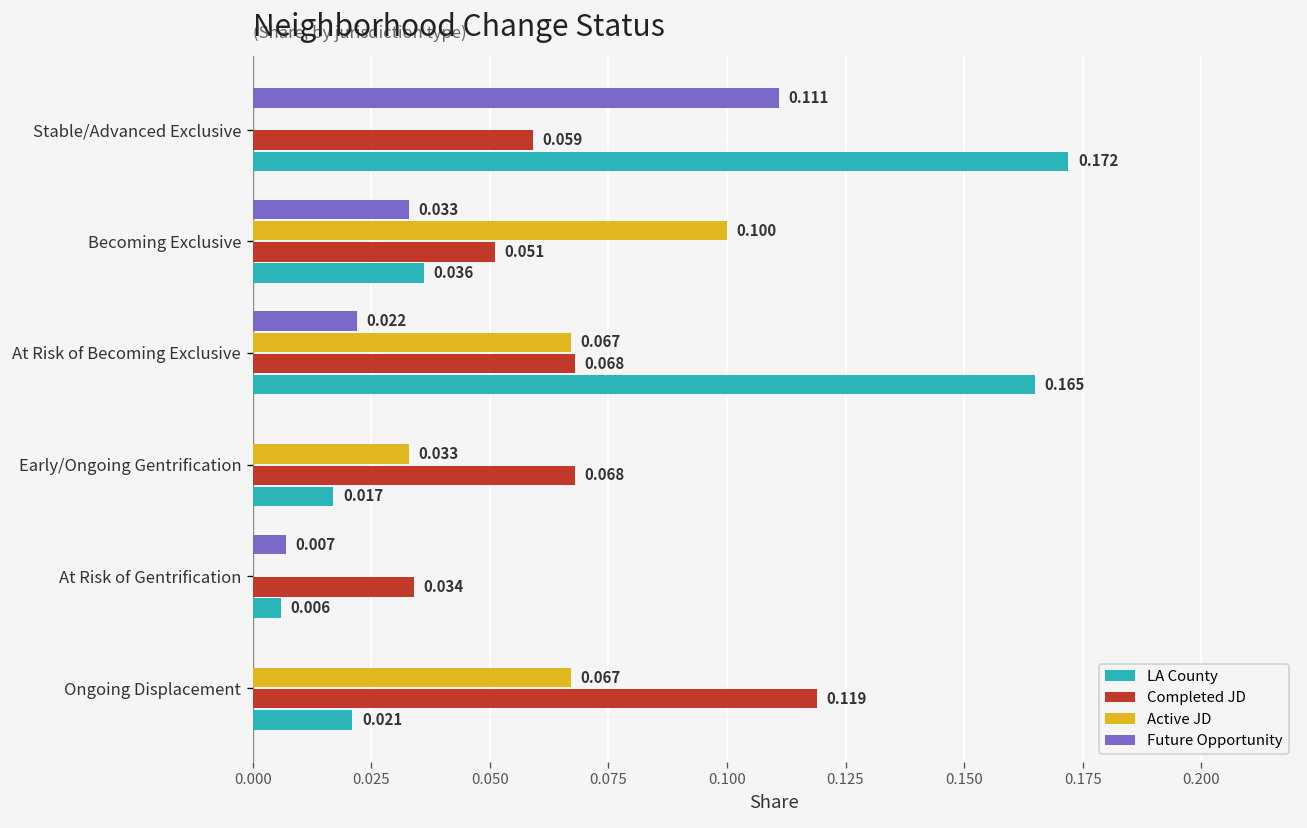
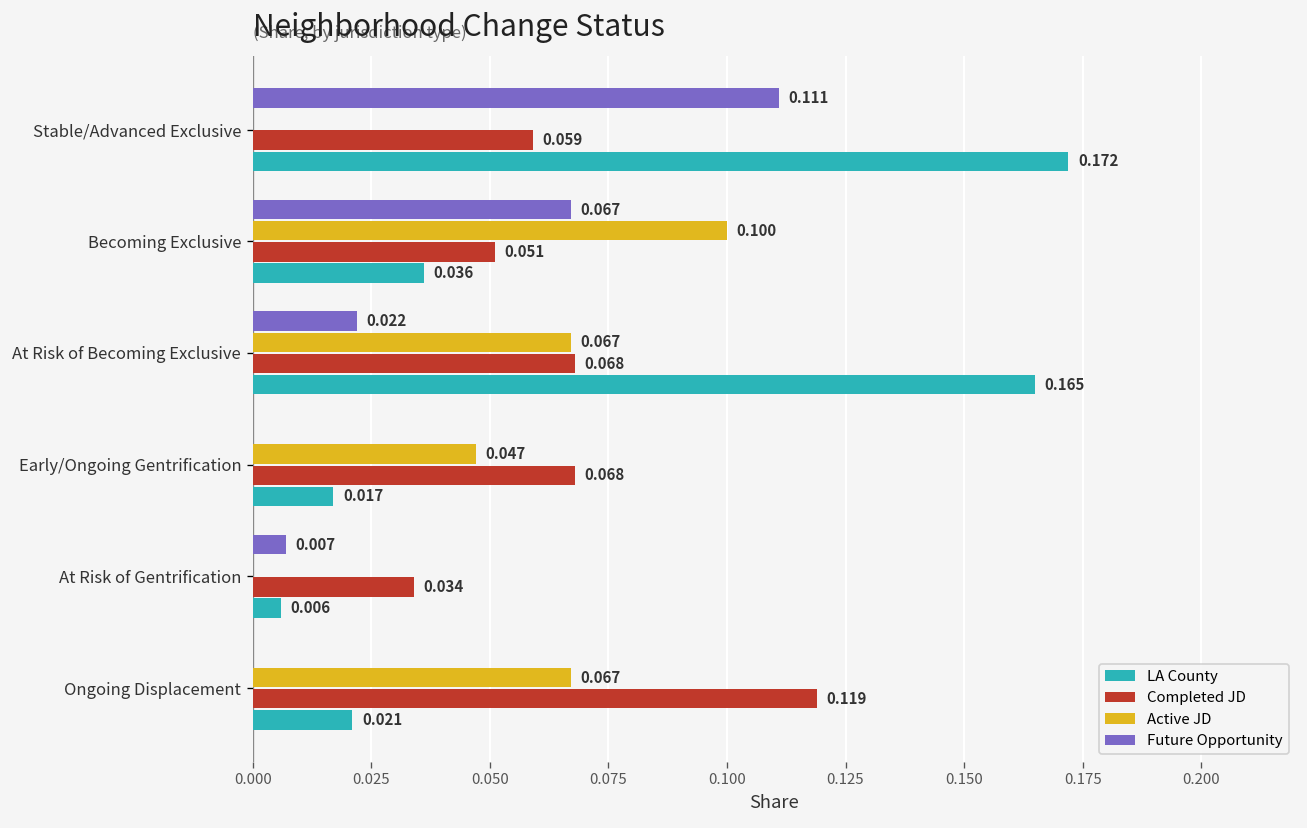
Future Opportunity, Becoming Exclusive: 0.033 -> 0.067
Active JD, Early/Ongoing Gentrification: 0.033 -> 0.047
